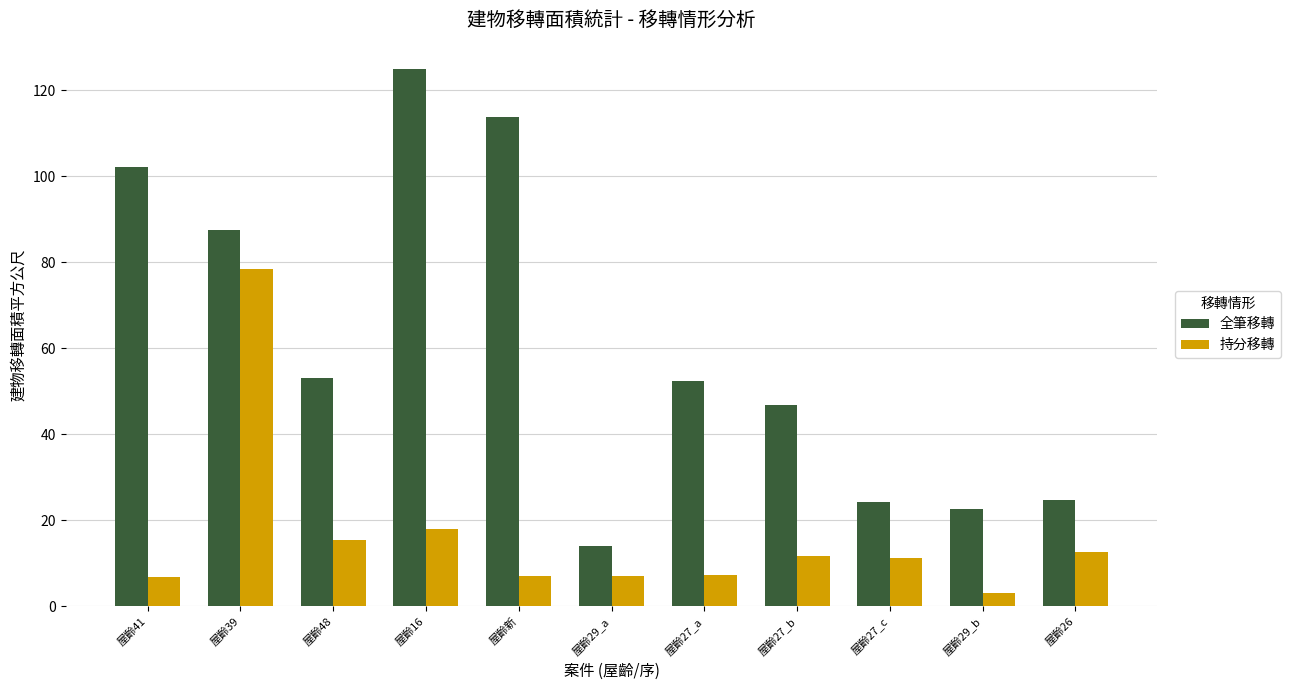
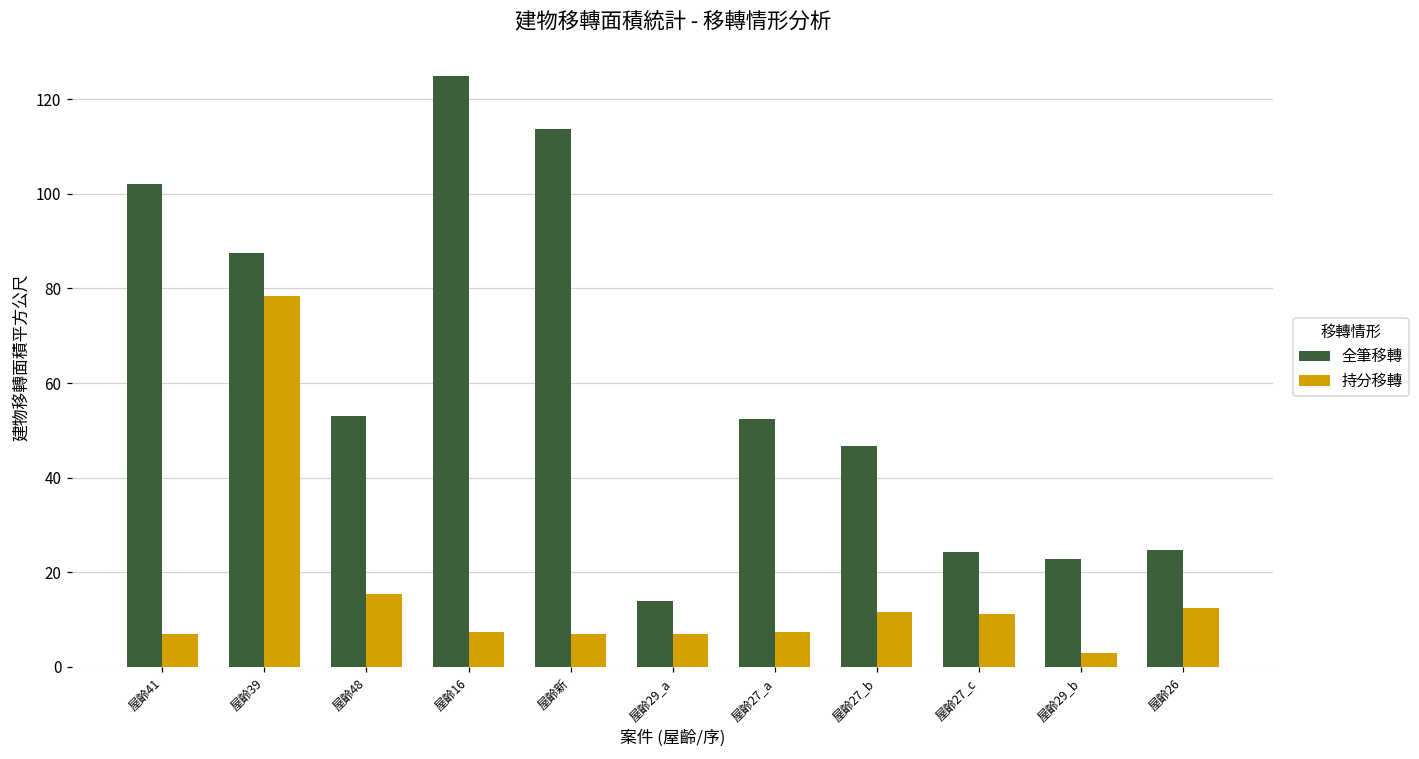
持分移轉, 屋齡16: 18 -> 7
